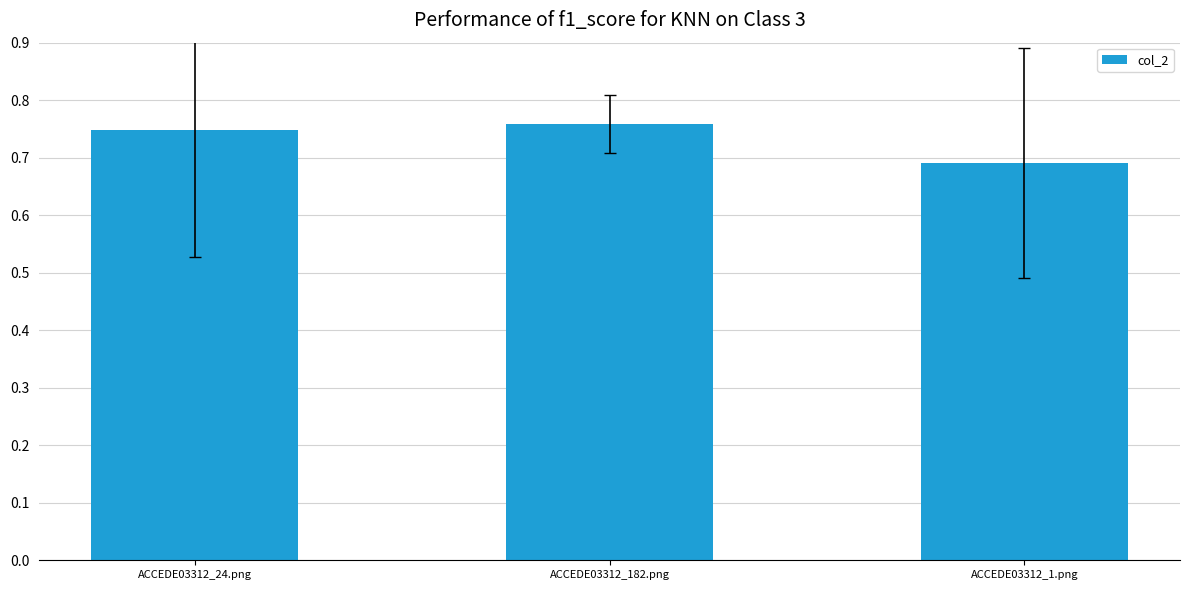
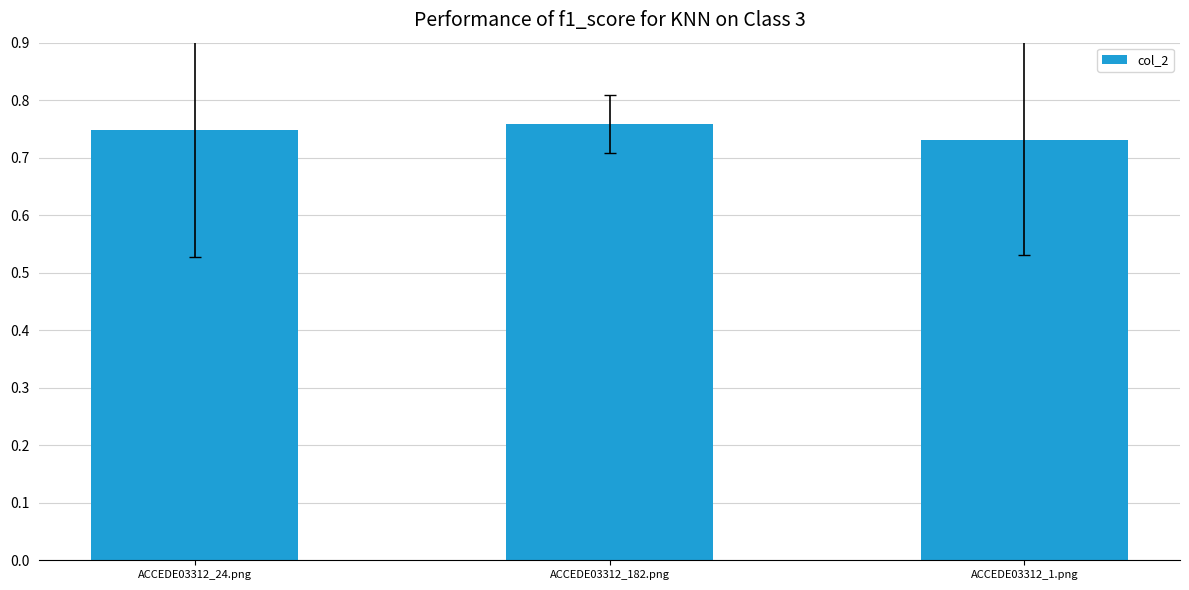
col_2, ACCEDE03312_1.png: 0.69 -> 0.73
